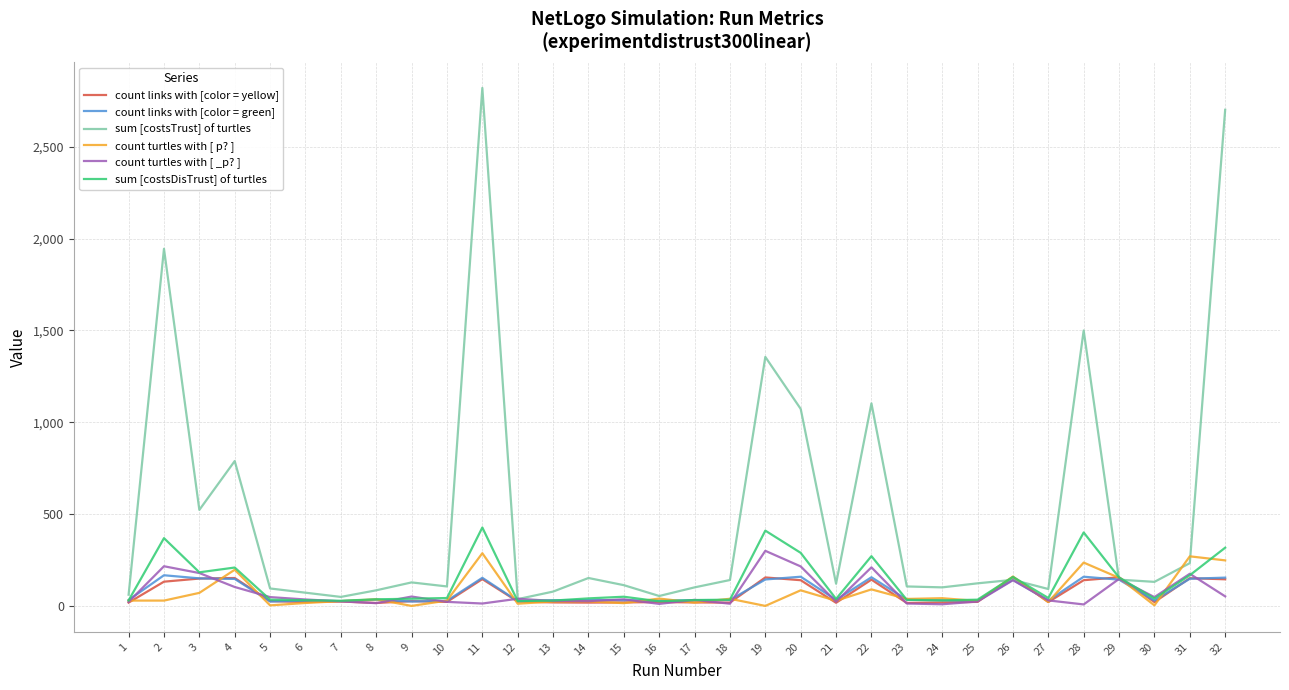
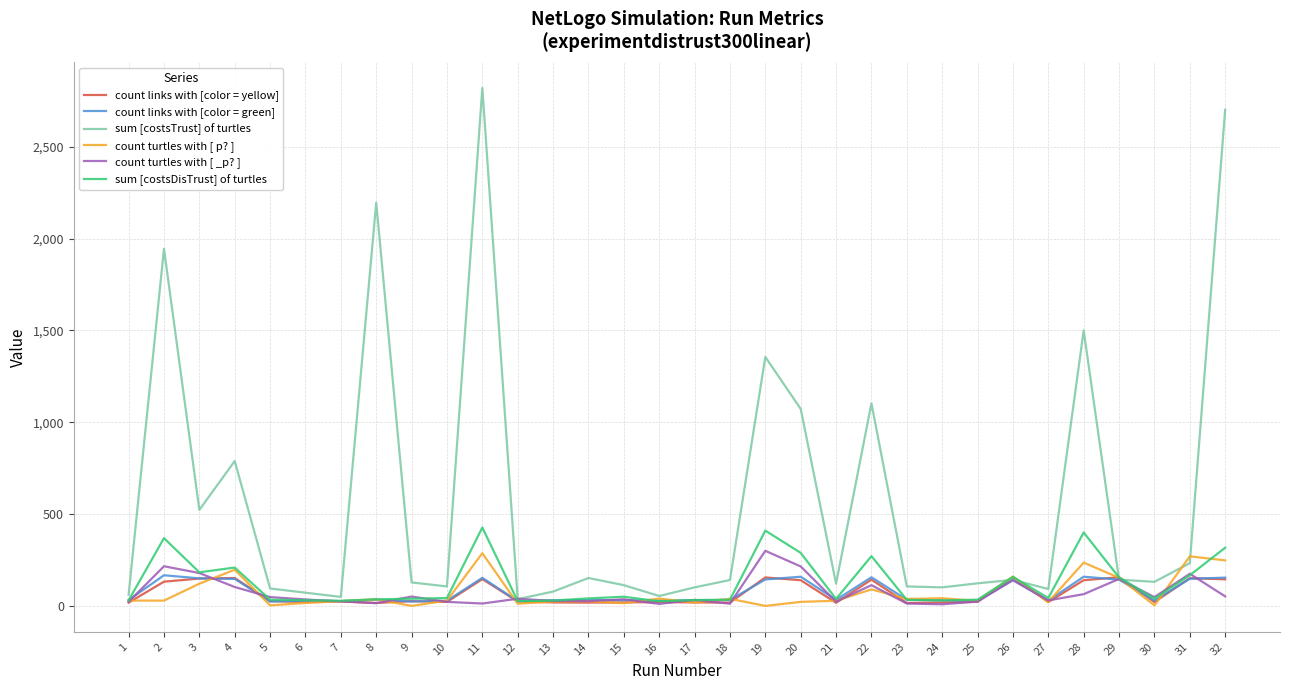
count turtles with [ p? ], 3: 70 -> 120
sum [costsTrust] of turtles, 8: 90 -> 2,200
count turtles with [ p? ], 20: 90 -> 20
count turtles with [ _p? ], 22: 210 -> 110
count turtles with [ _p? ], 28: 10 -> 60
